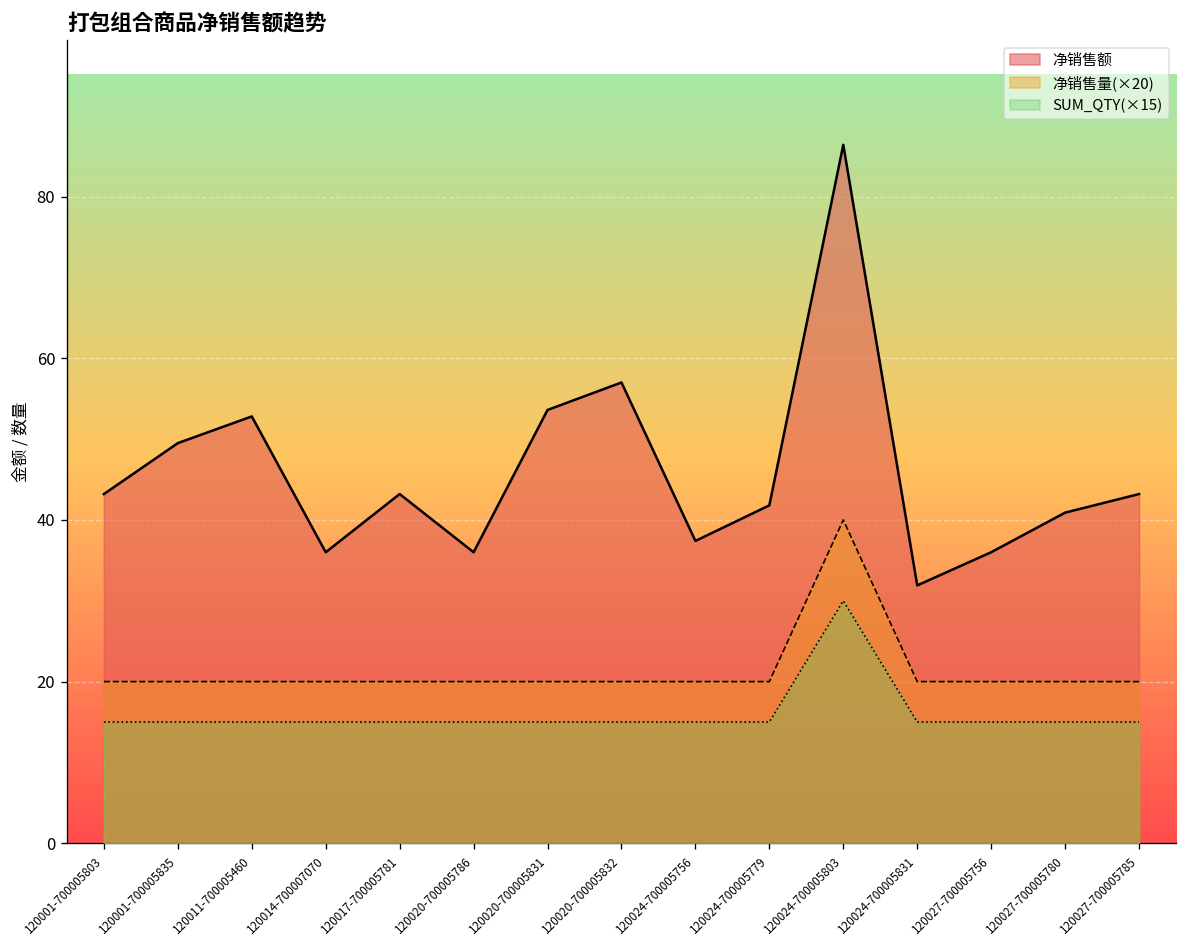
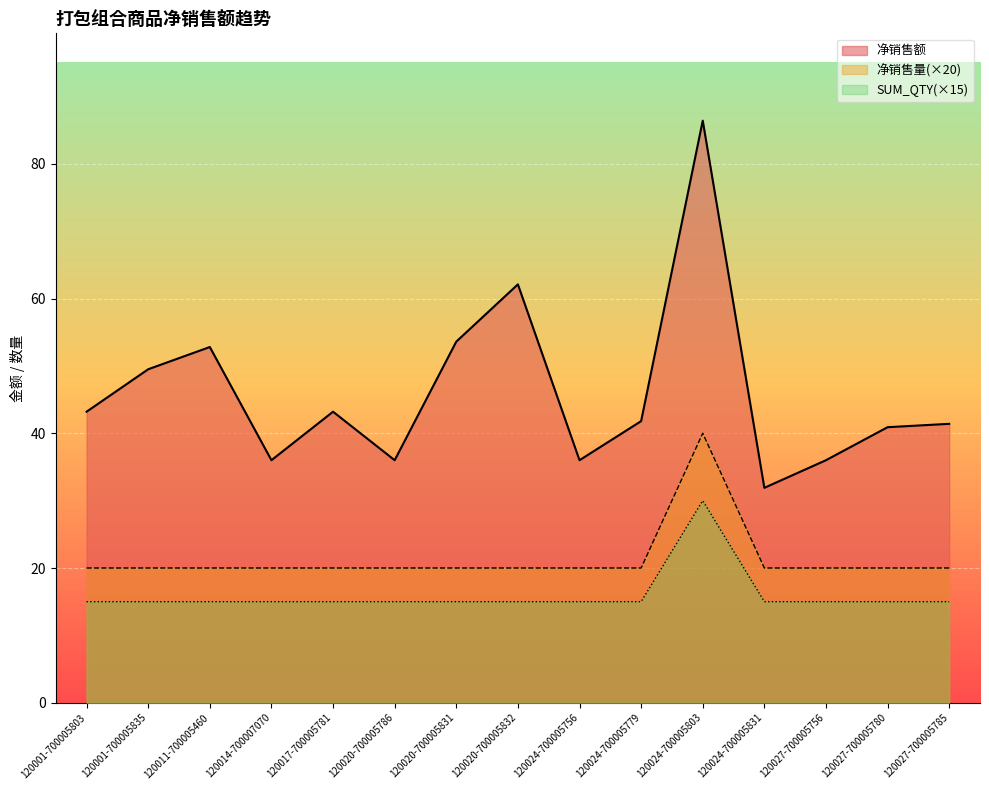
净销售额, 120020-700005832: 57 -> 62
净销售额, 120024-700005756: 37 -> 36
净销售额, 120027-700005785: 43 -> 41
